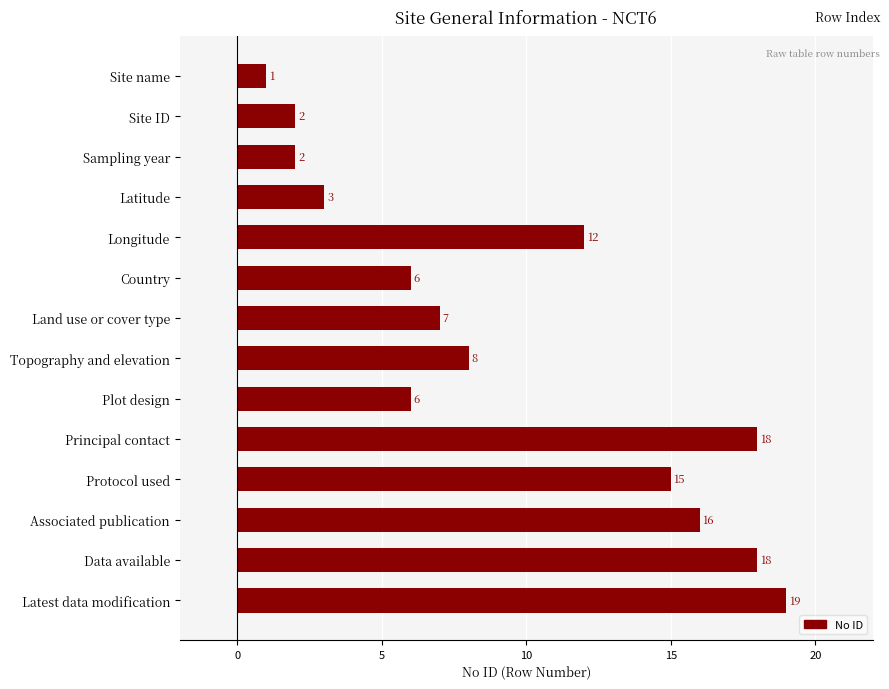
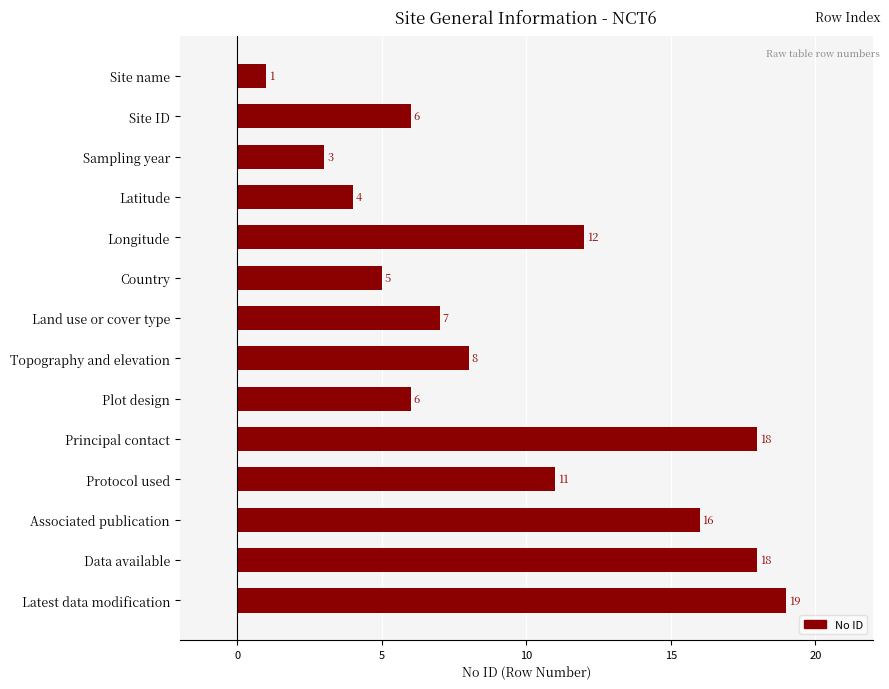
Site ID: 2 -> 6
Sampling year: 2 -> 3
Latitude: 3 -> 4
Country: 6 -> 5
Protocol used: 15 -> 11
